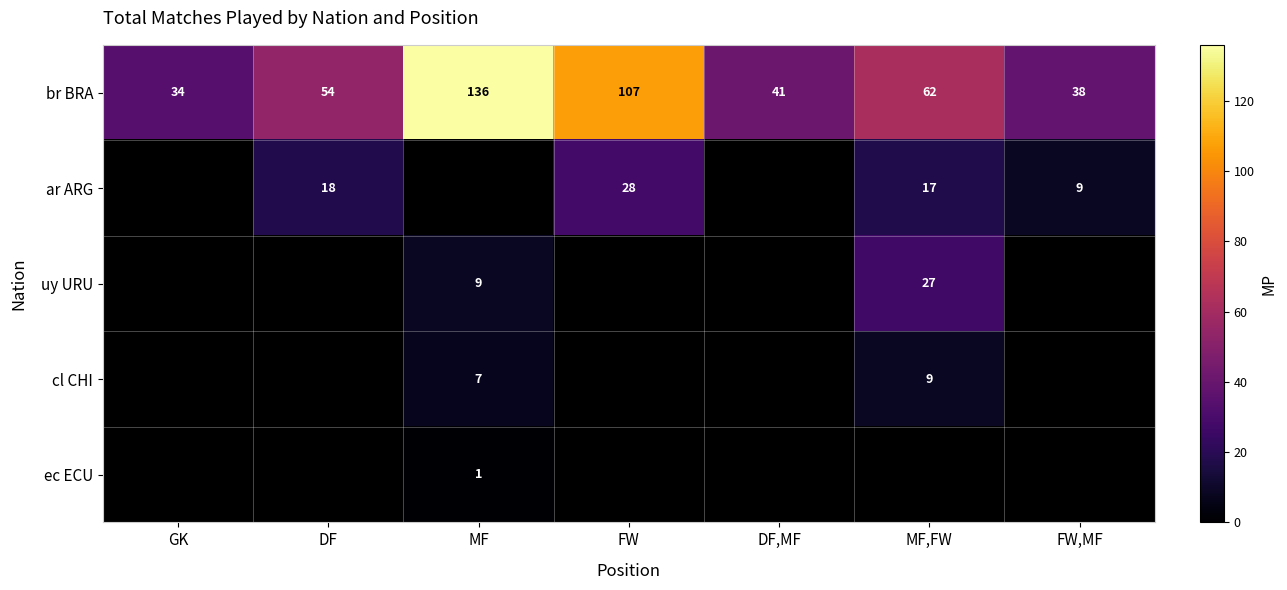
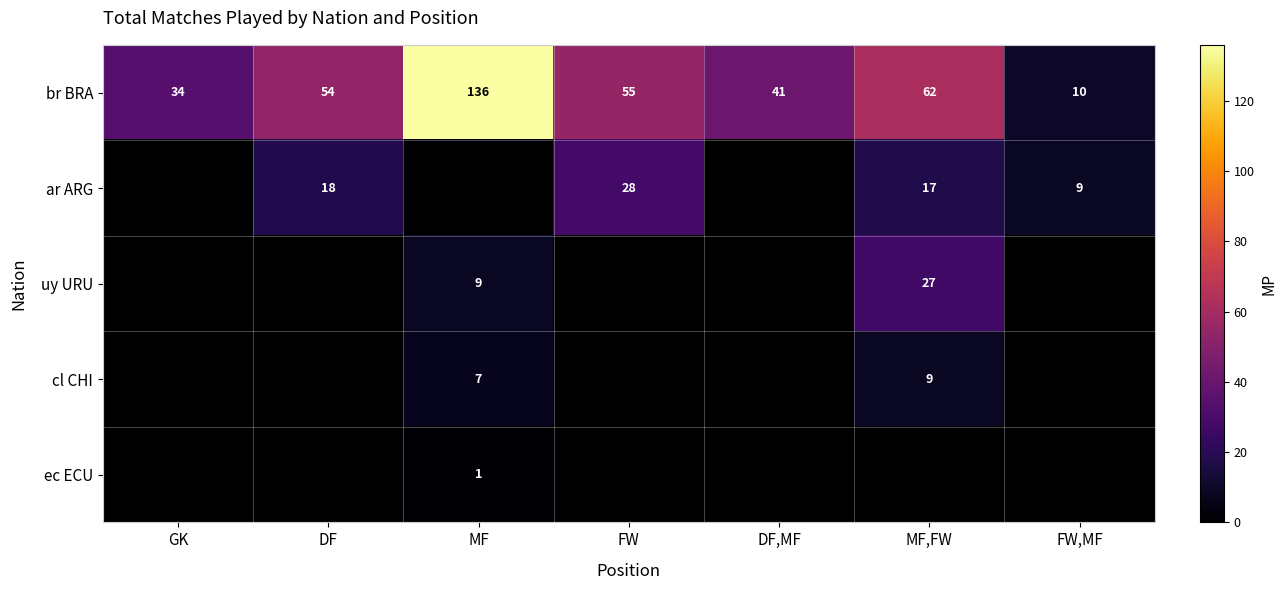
br BRA, FW: 107 -> 55
br BRA, FW,MF: 38 -> 10
